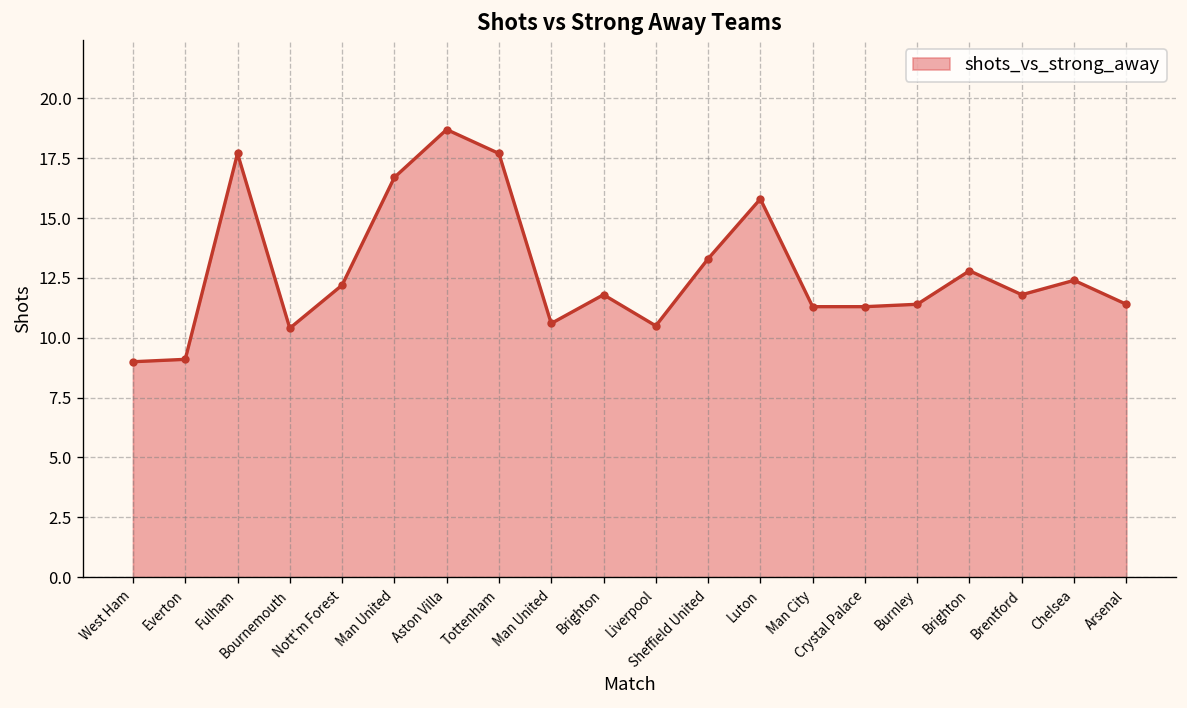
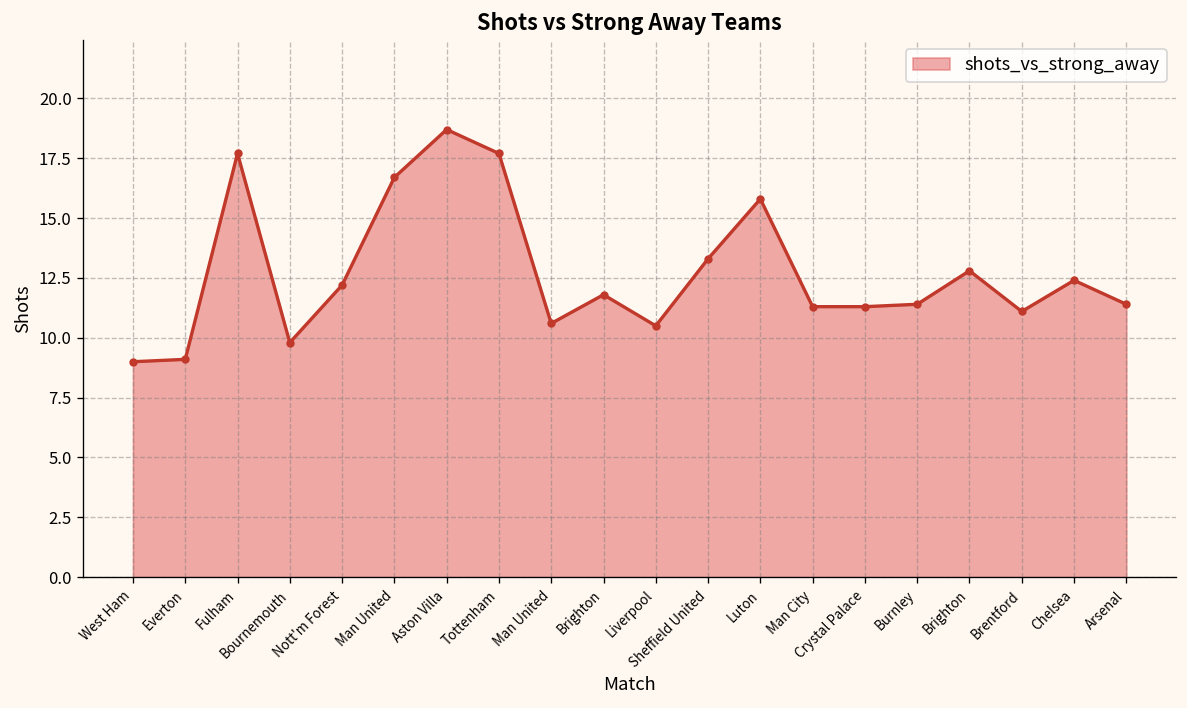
Bournemouth: 10.4 -> 9.8
Brentford: 11.8 -> 11.1
